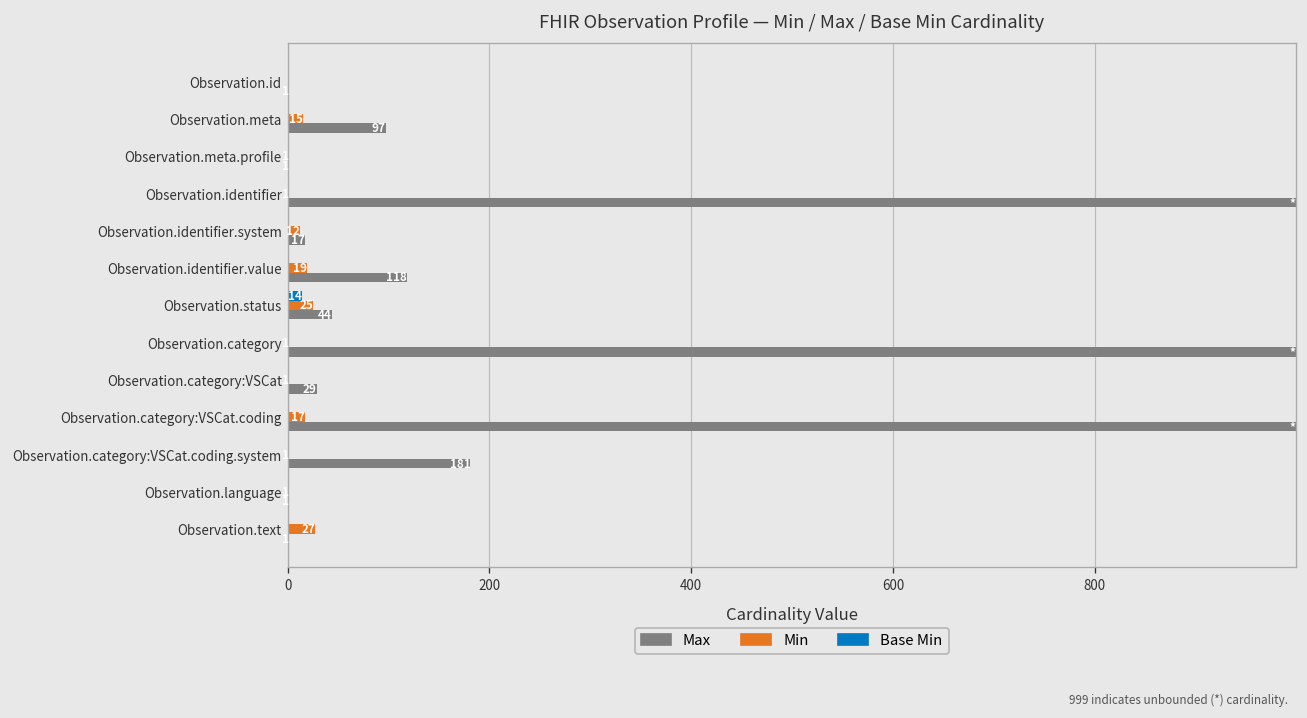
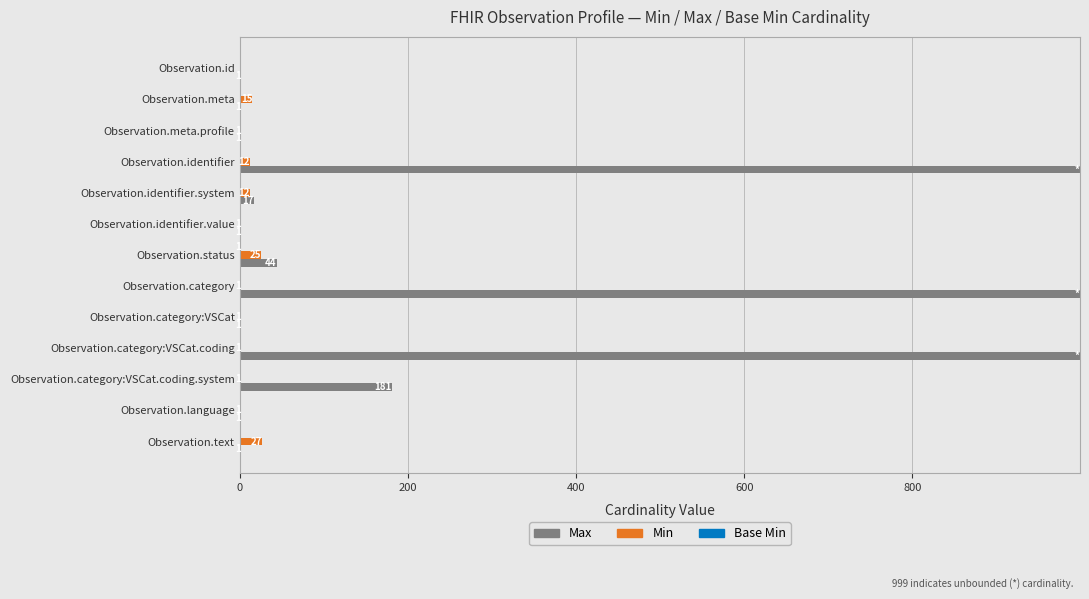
Max, Observation.meta: 100 -> 0
Min, Observation.identifier: 0 -> 10
Min, Observation.identifier.value: 20 -> 0
Max, Observation.identifier.value: 120 -> 0
Base Min, Observation.status: 10 -> 0
Max, Observation.category:VSCat: 30 -> 0
Min, Observation.category:VSCat.coding: 20 -> 0
